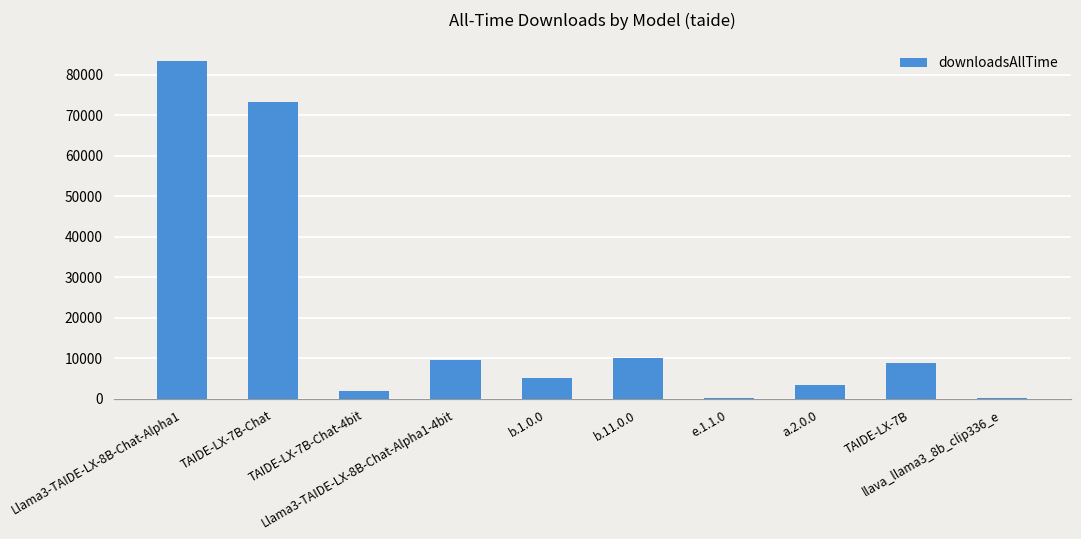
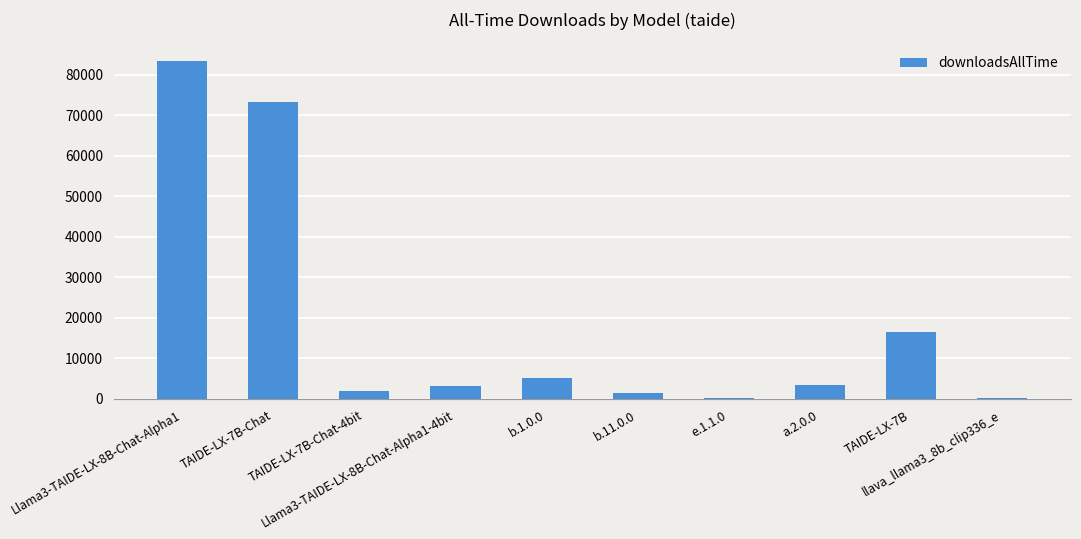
Llama3-TAIDE-LX-8B-Chat-Alpha1-4bit: 9000 -> 3000
b.11.0.0: 10000 -> 1000
TAIDE-LX-7B: 9000 -> 17000
